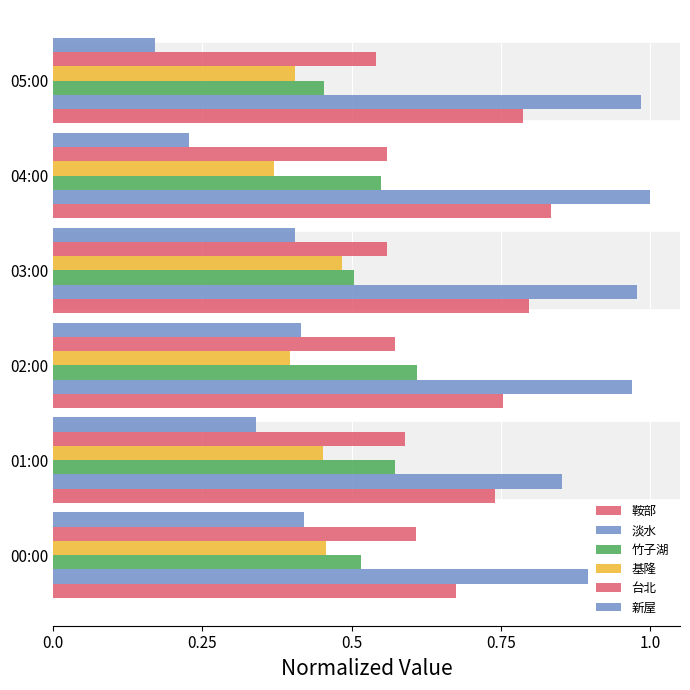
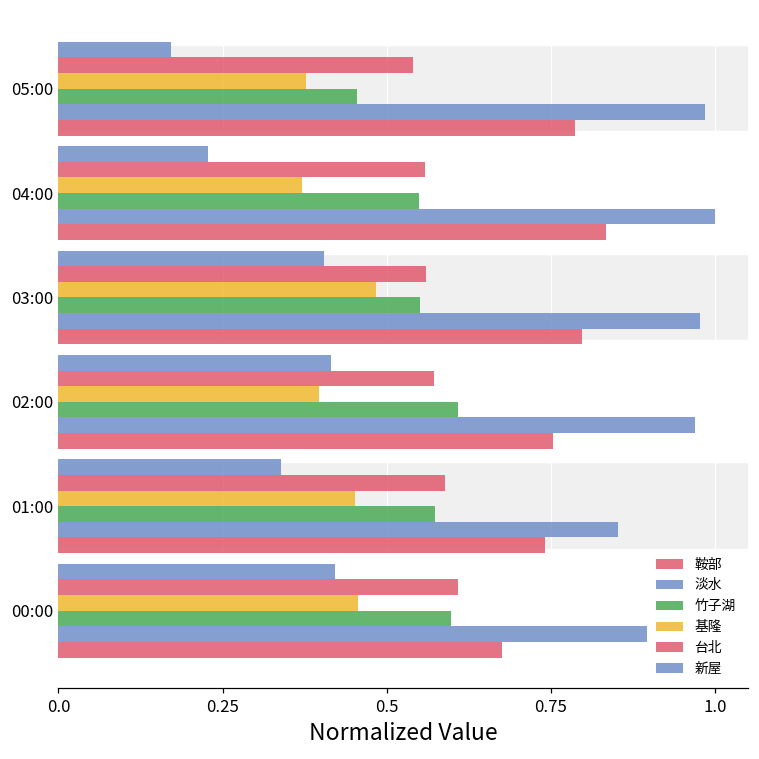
基隆, 05:00: 0.40 -> 0.38
竹子湖, 03:00: 0.50 -> 0.55
竹子湖, 00:00: 0.52 -> 0.60
